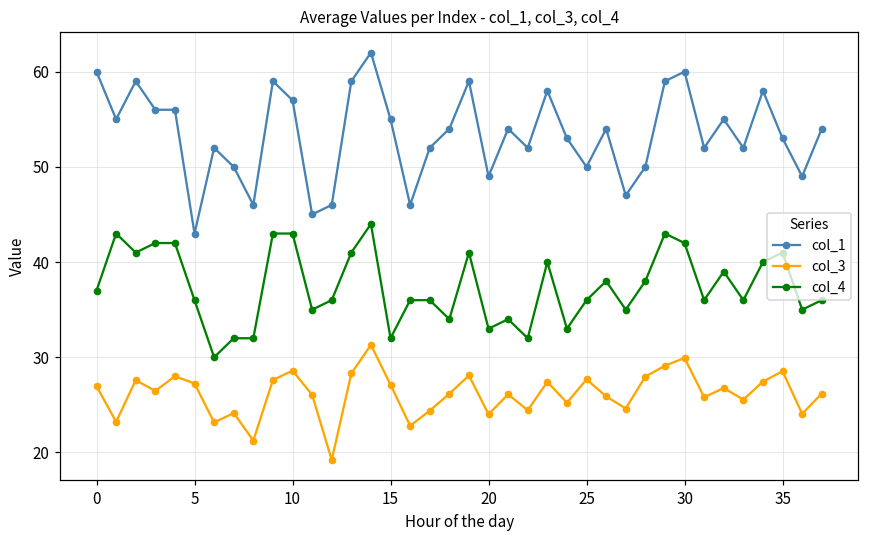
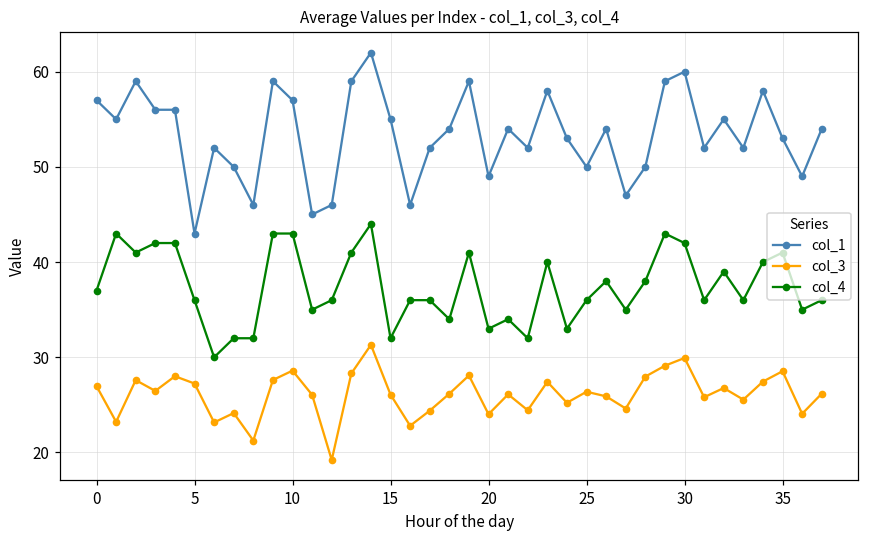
col_1, 0: 60 -> 57
col_3, 15: 27 -> 26
col_3, 25: 28 -> 26
